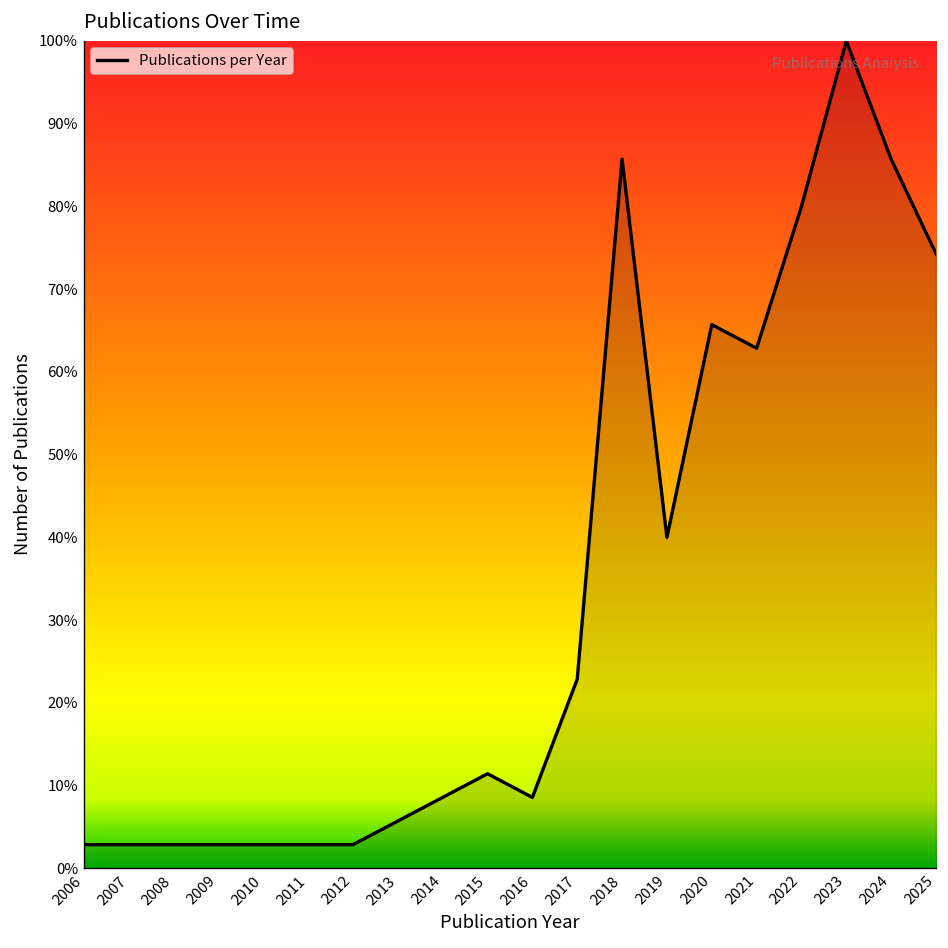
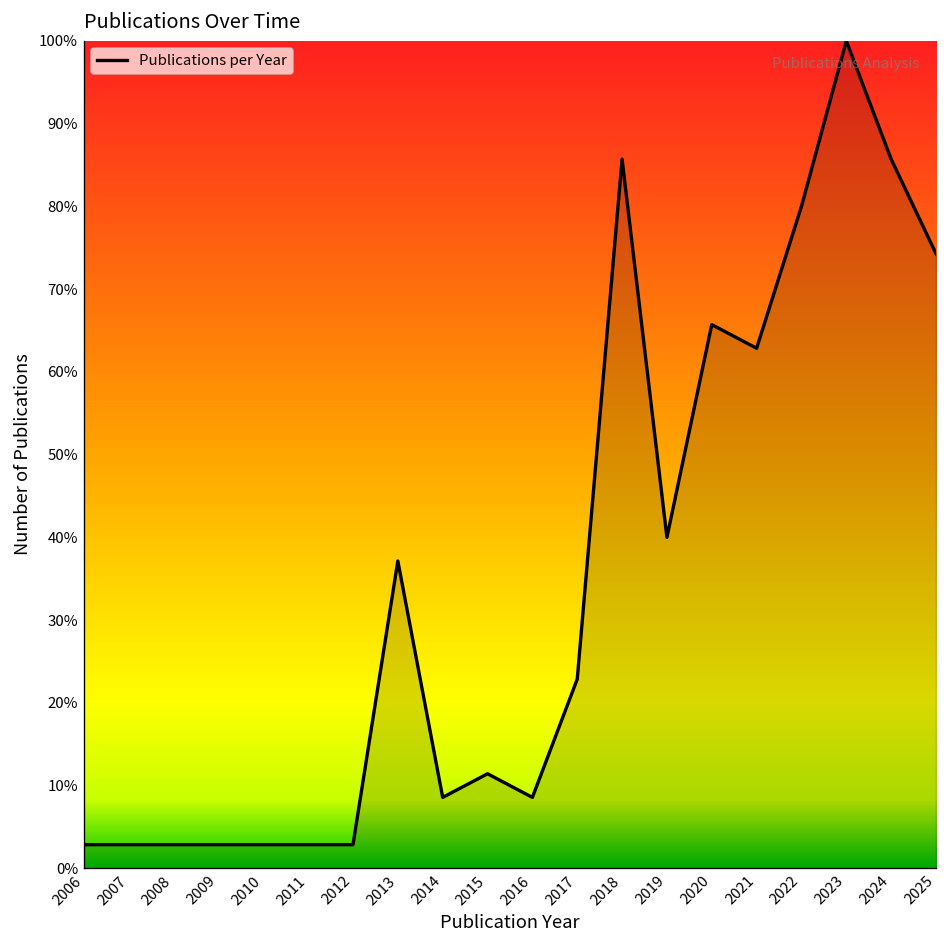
2013: 6% -> 37%
